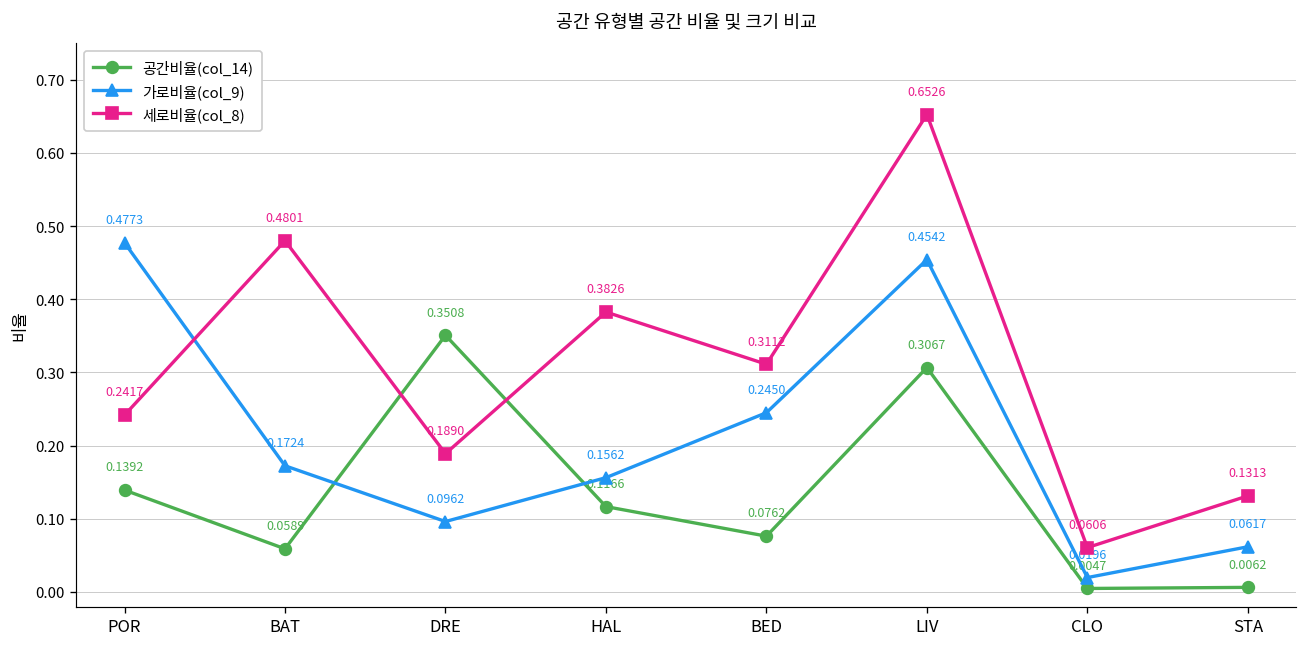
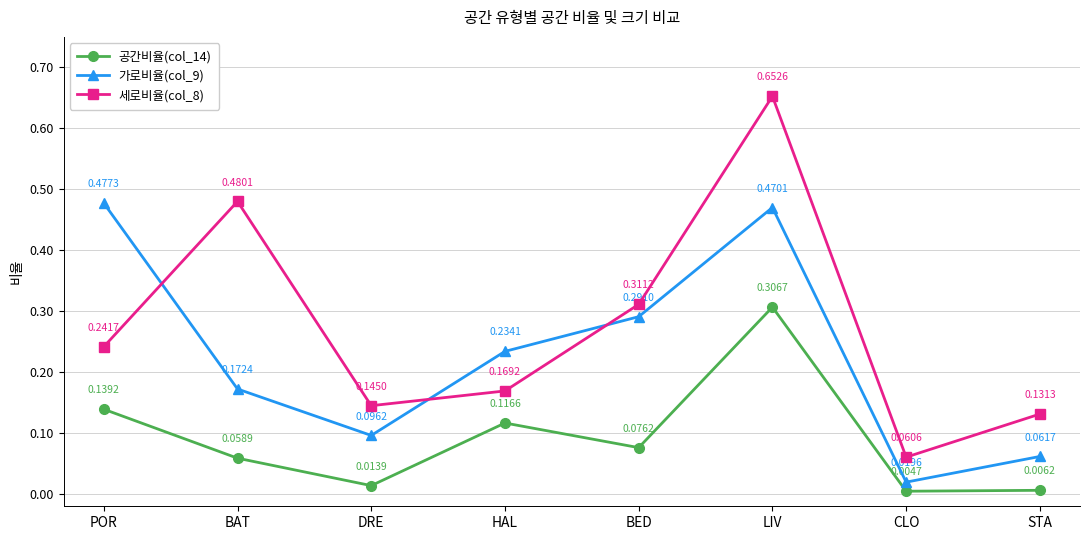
공간비율(col_14), DRE: 0.3508 -> 0.0139
세로비율(col_8), DRE: 0.1890 -> 0.1450
가로비율(col_9), HAL: 0.1562 -> 0.2341
세로비율(col_8), HAL: 0.3826 -> 0.1692
가로비율(col_9), BED: 0.2450 -> 0.2910
가로비율(col_9), LIV: 0.4542 -> 0.4701
